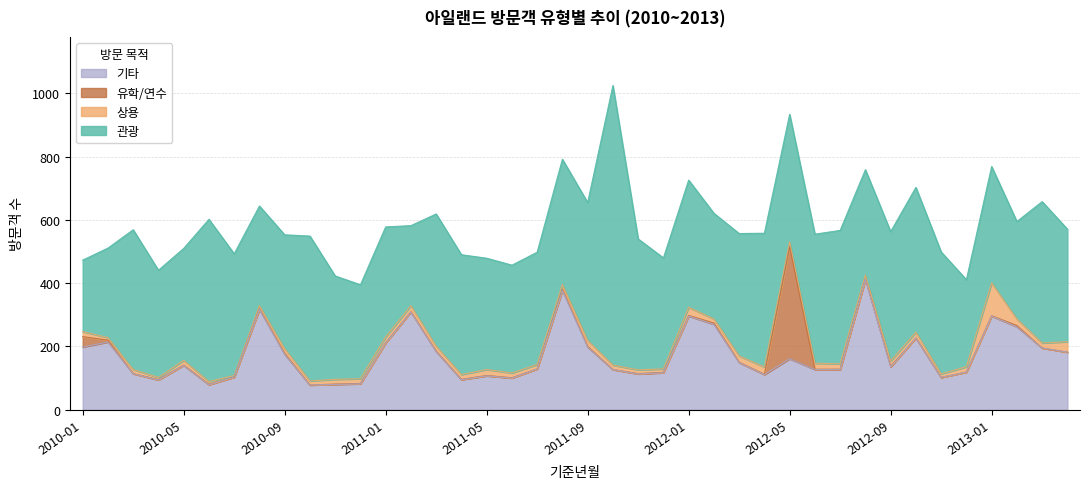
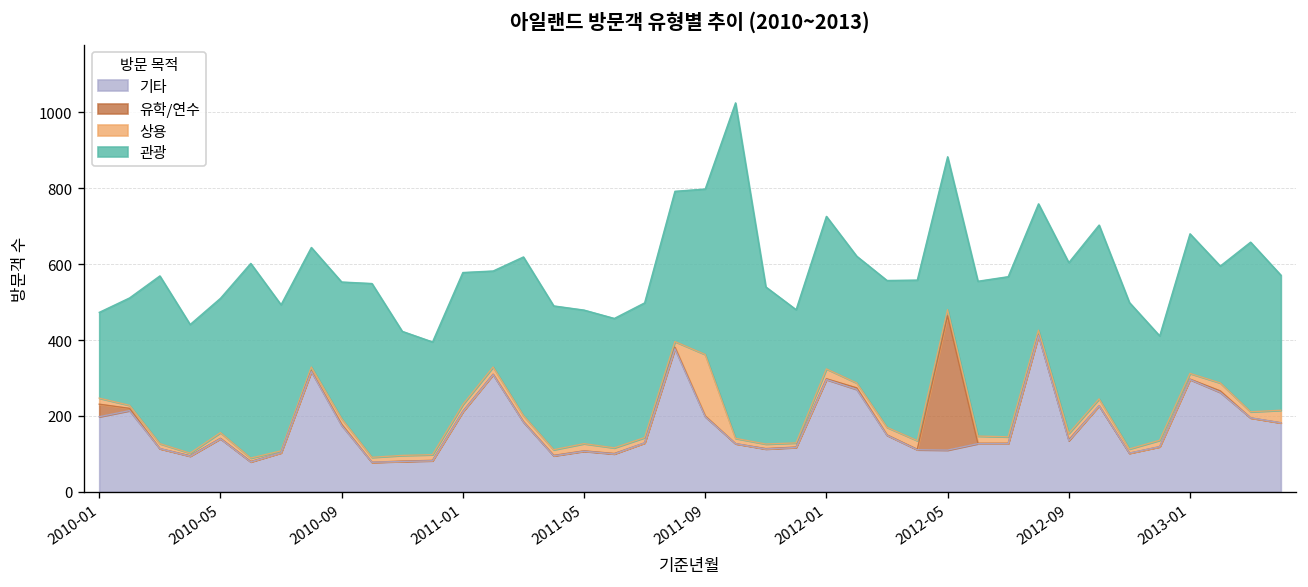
상용, 2011-09: 20 -> 160
기타, 2012-05: 160 -> 110
관광, 2012-09: 410 -> 450
상용, 2013-01: 100 -> 20
